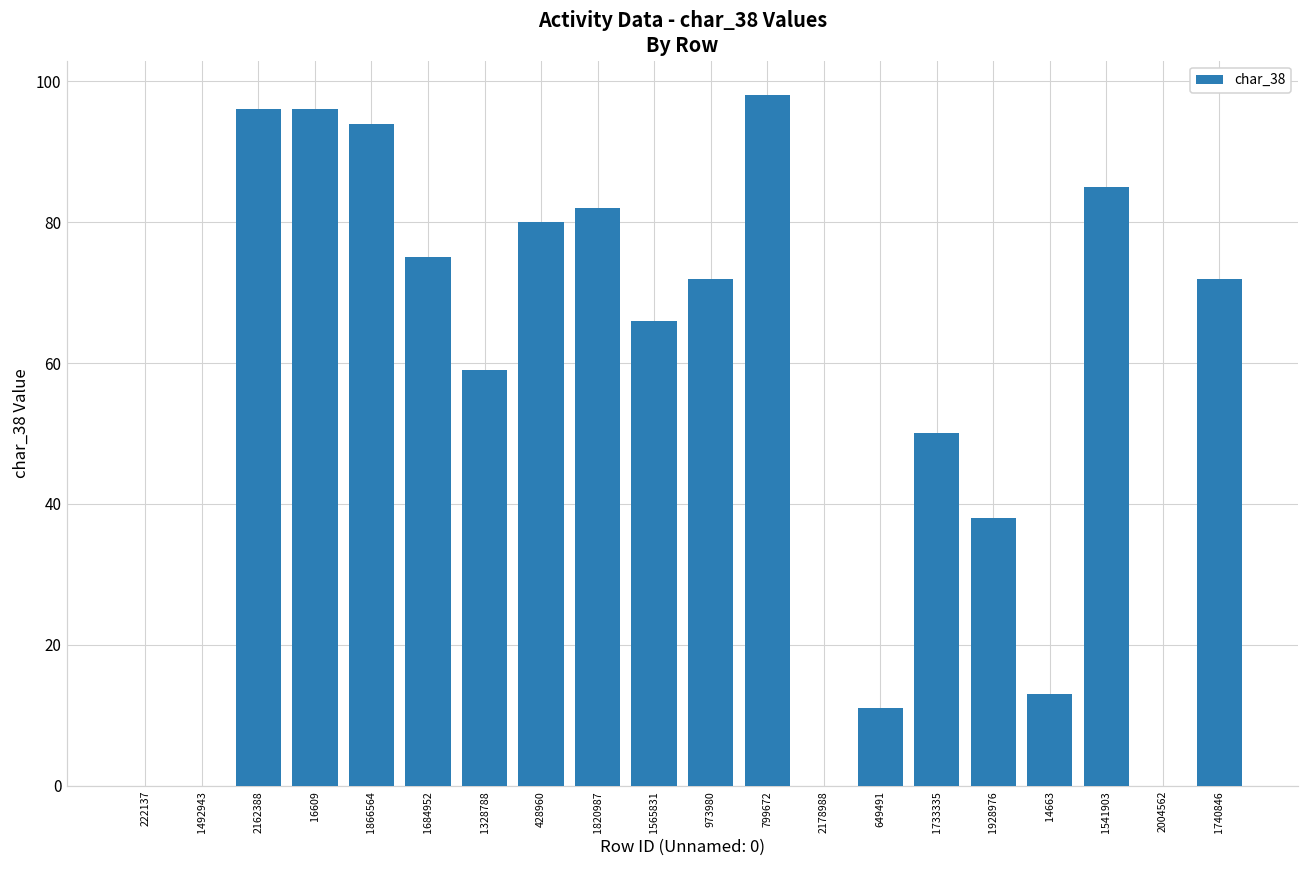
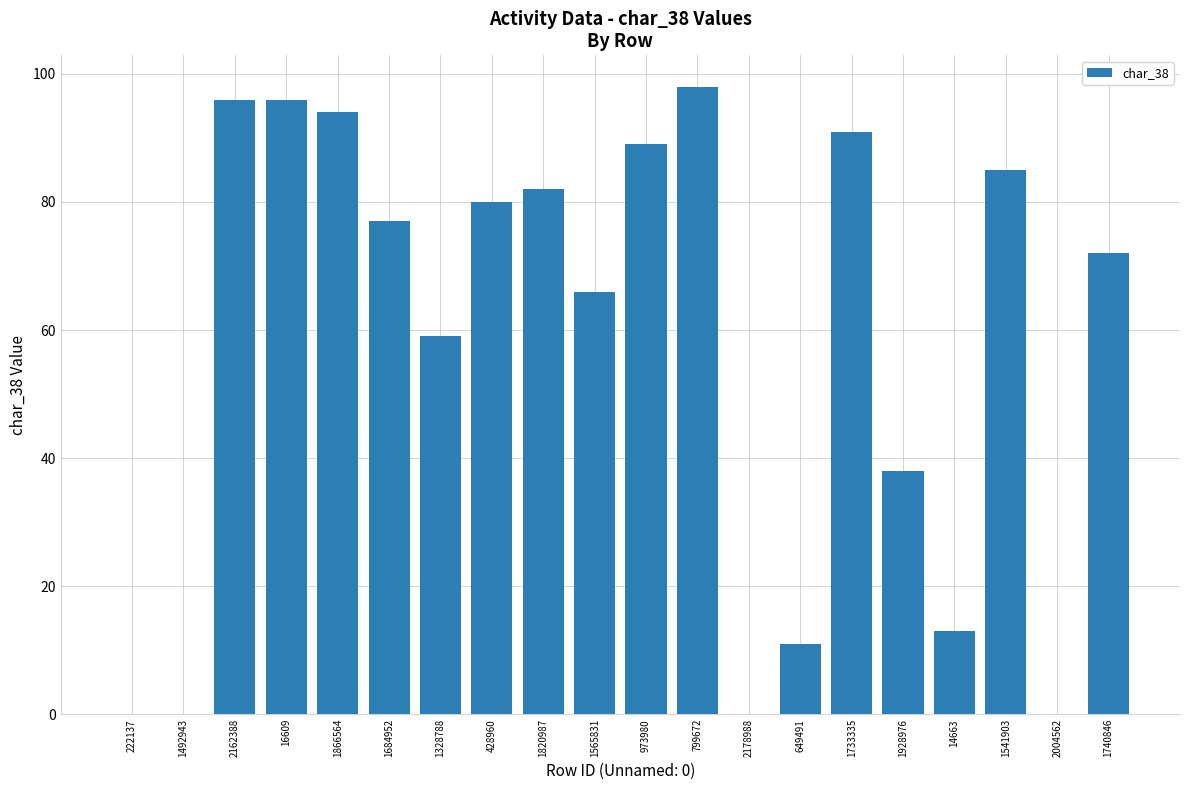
1684952: 75 -> 77
973980: 72 -> 89
1733335: 50 -> 91
